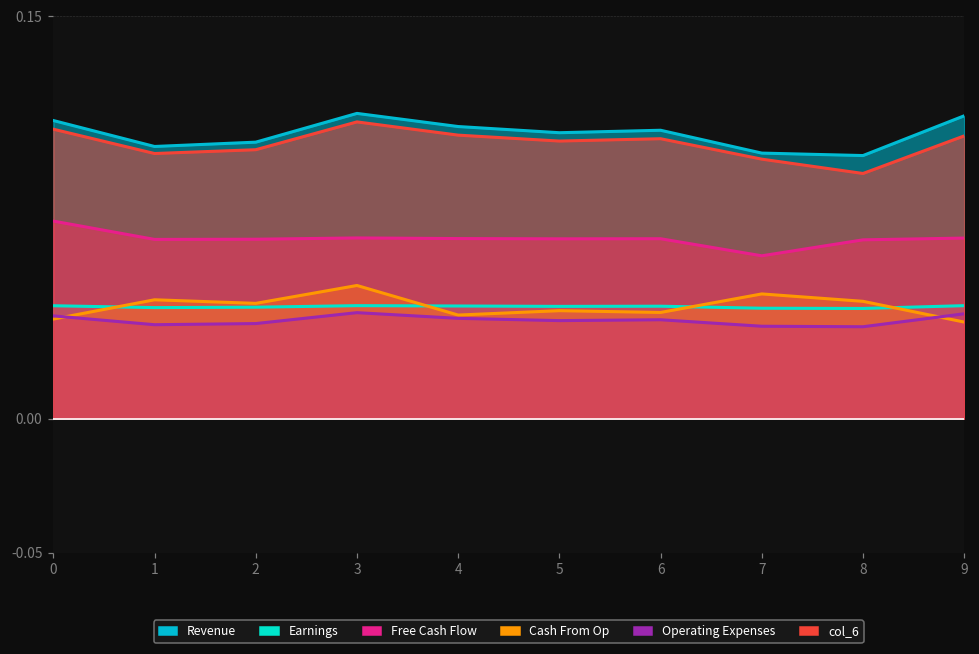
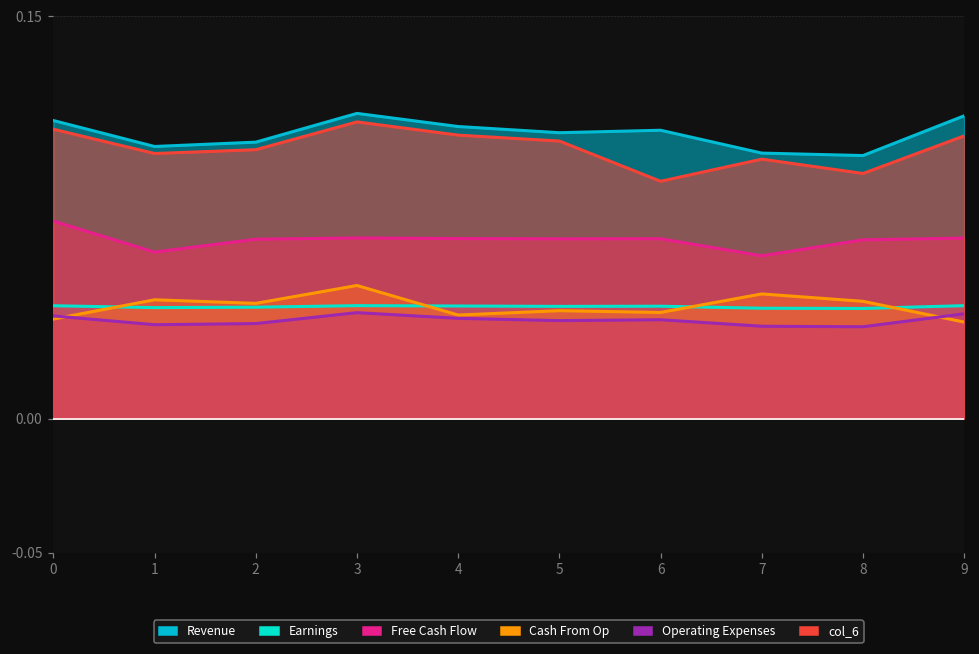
Free Cash Flow, 1: 0.067 -> 0.062
col_6, 6: 0.104 -> 0.089
